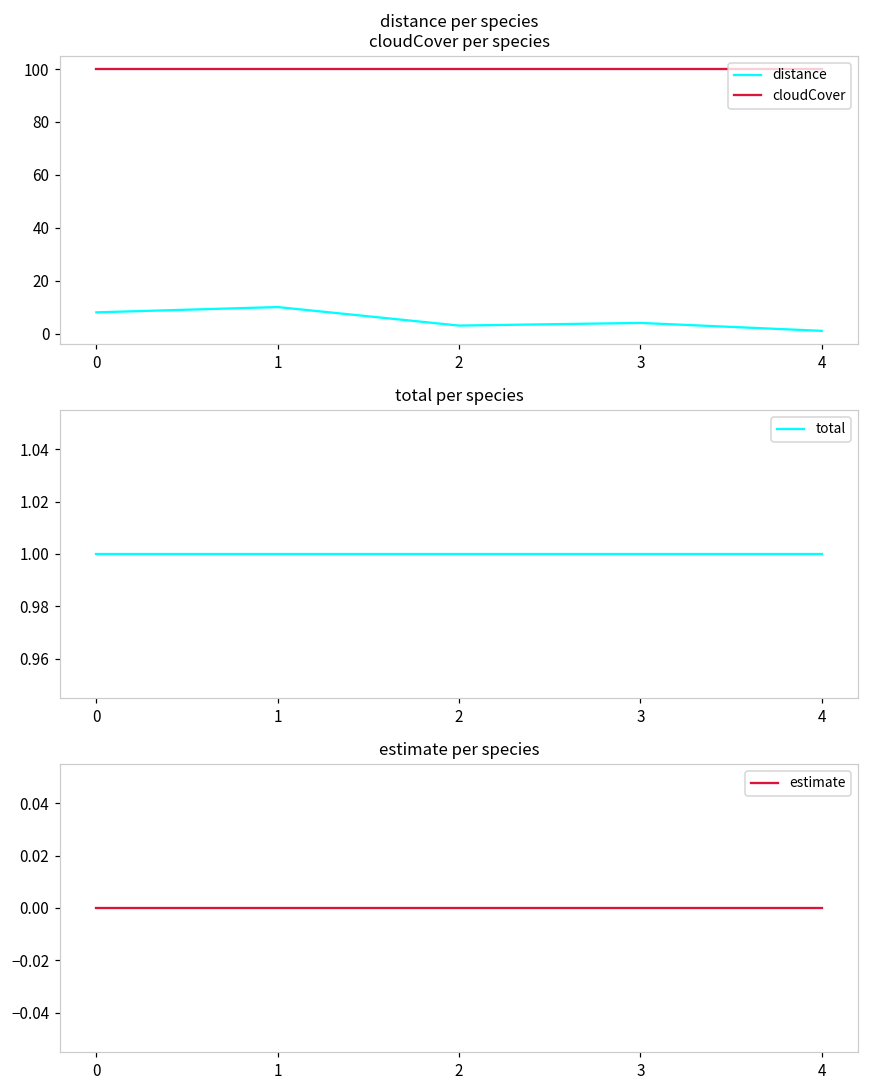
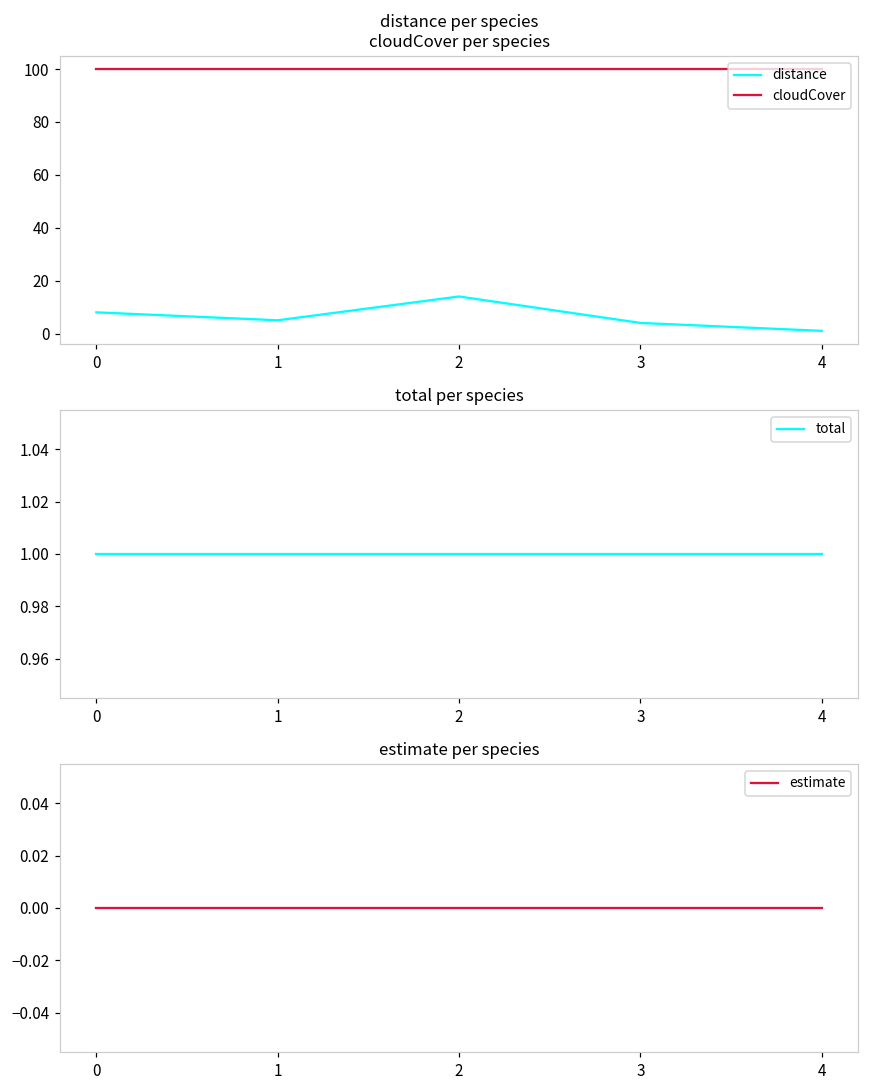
distance per species cloudCover per species, distance, 1: 10 -> 5
distance per species cloudCover per species, distance, 2: 3 -> 14
